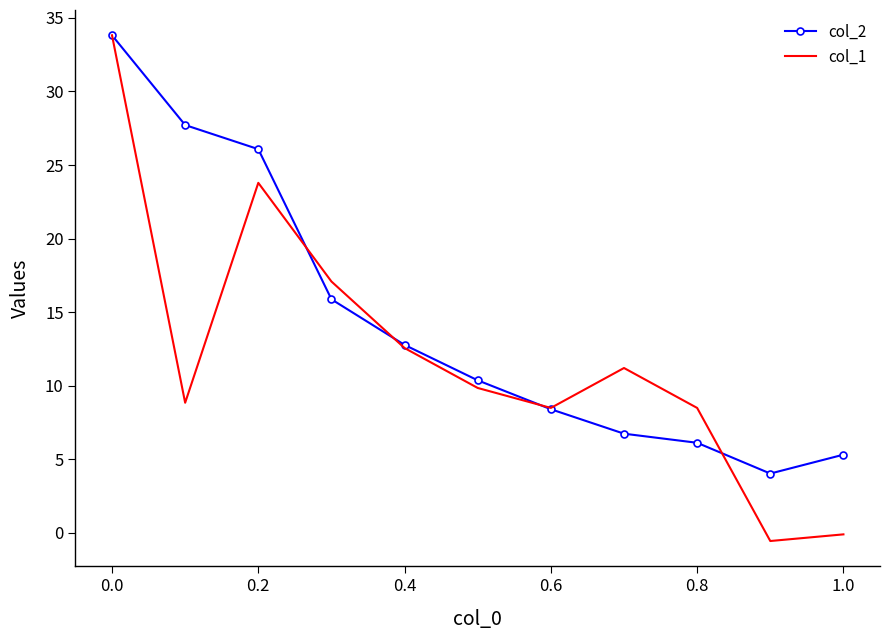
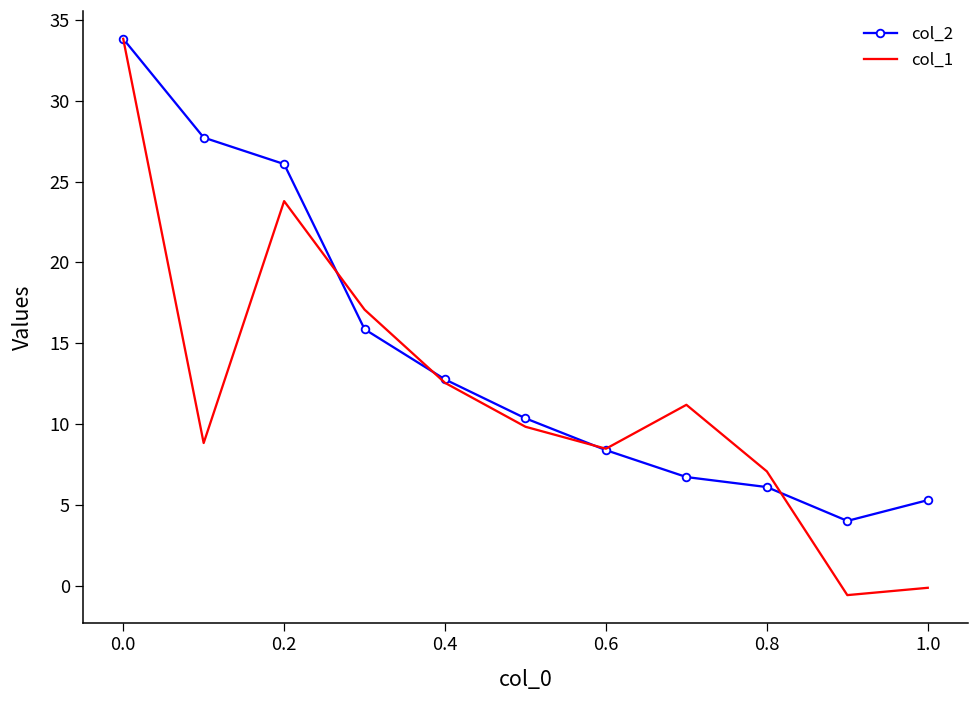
col_1, 0.8: 8.5 -> 7.1
